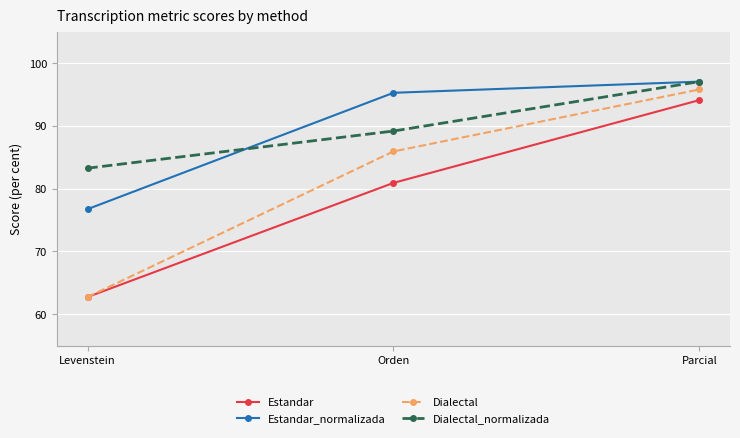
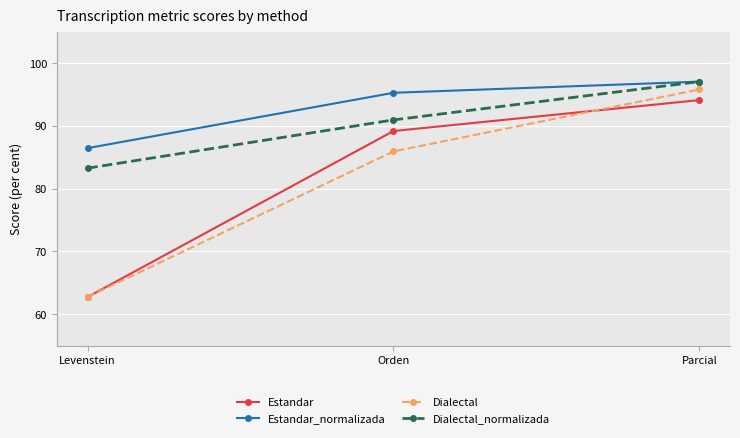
Estandar_normalizada, Levenstein: 77 -> 86
Estandar, Orden: 81 -> 89
Dialectal_normalizada, Orden: 89 -> 91
